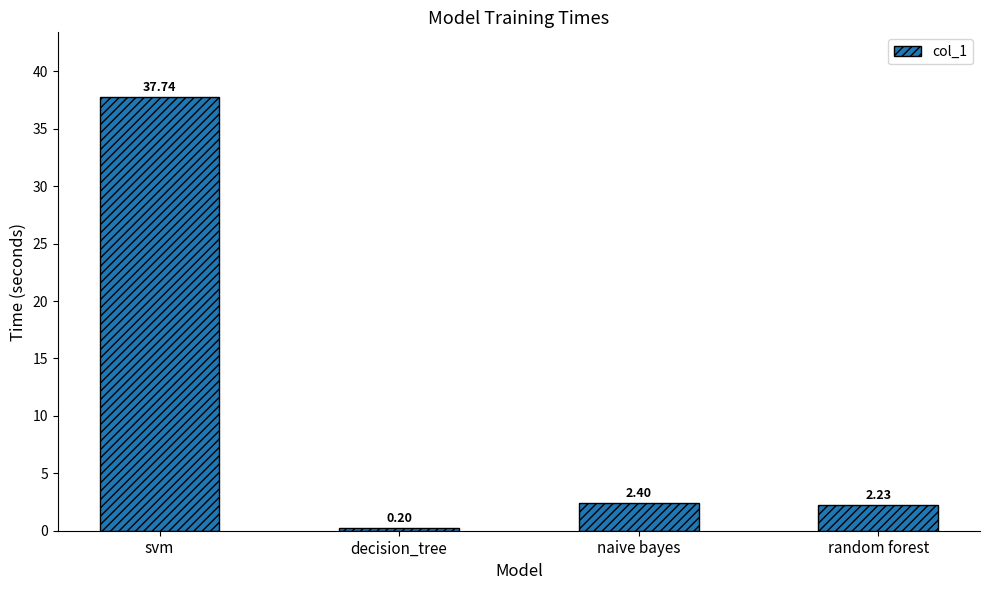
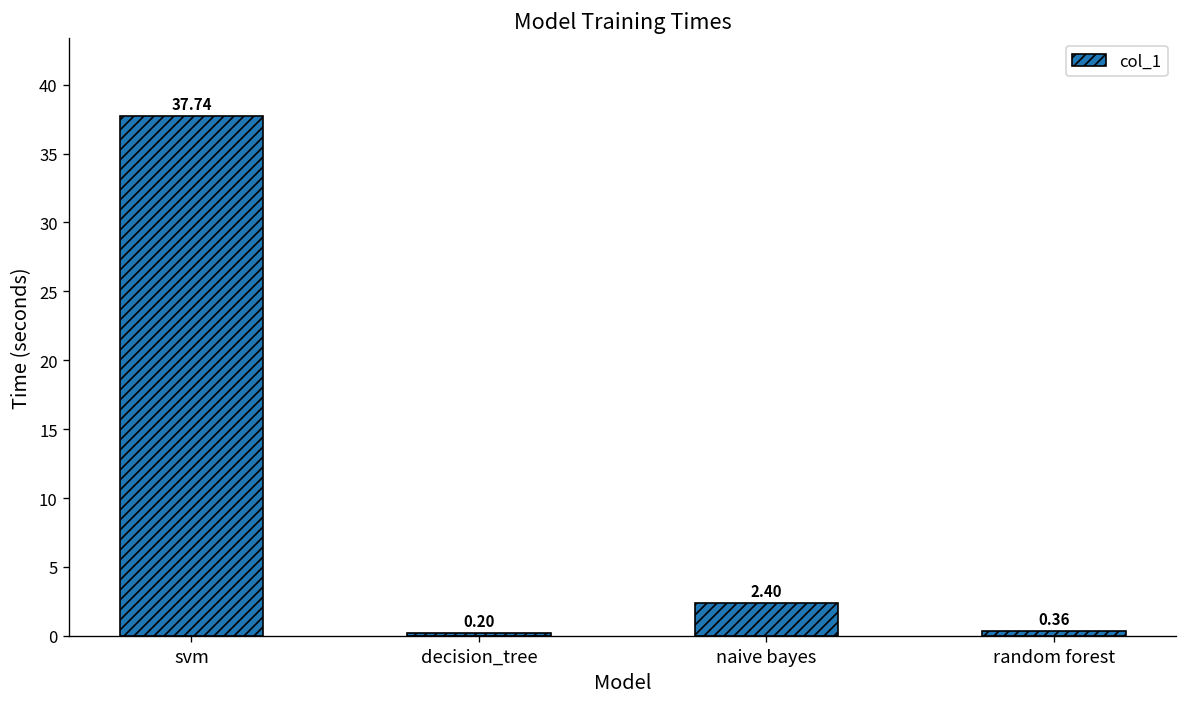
random forest: 2.23 -> 0.36
